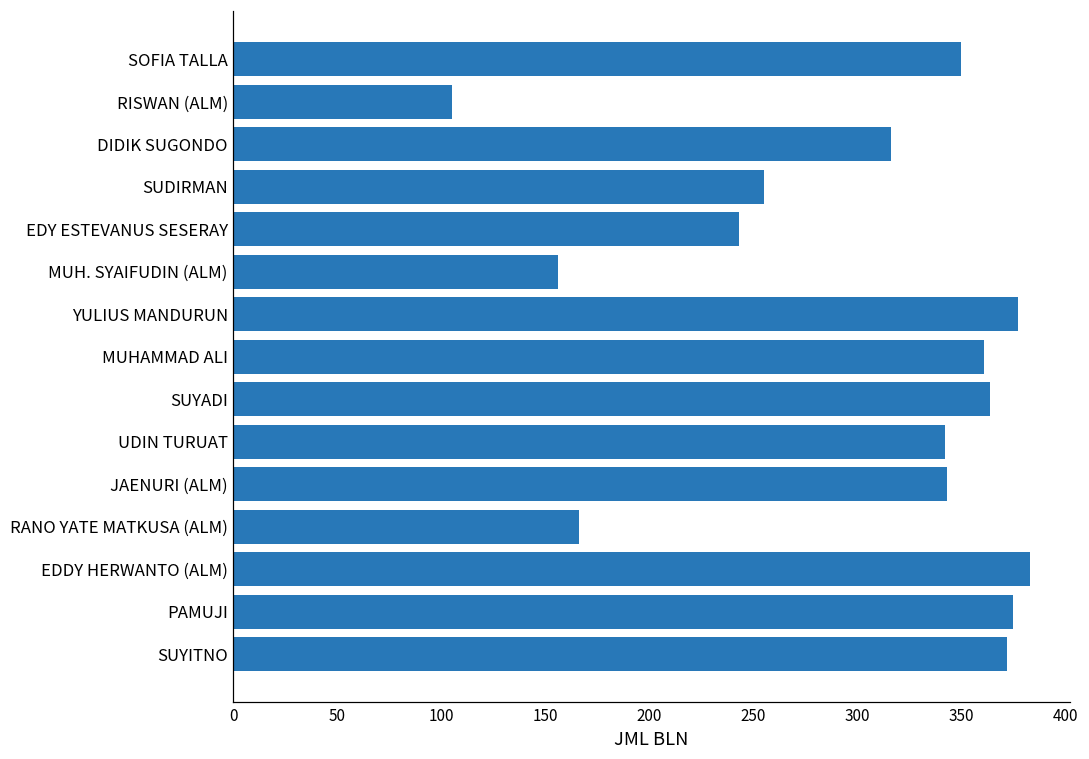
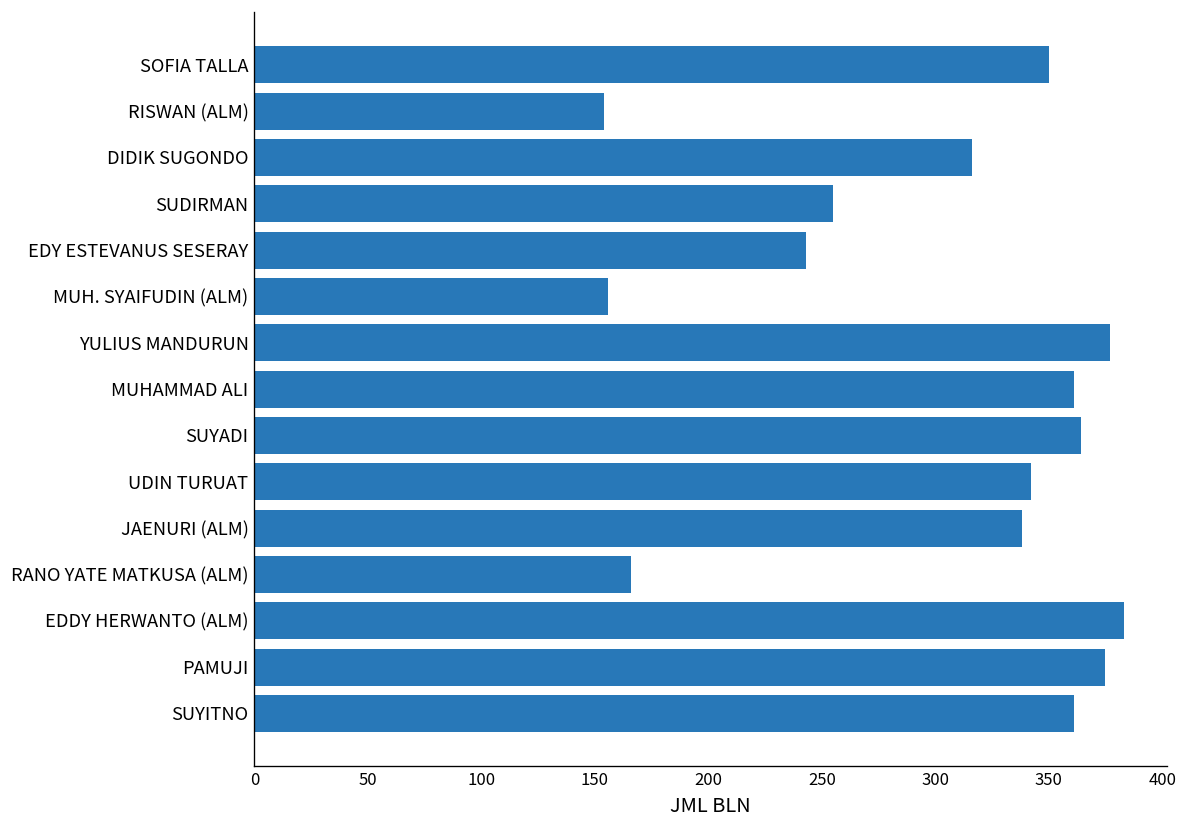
RISWAN (ALM): 105 -> 154
JAENURI (ALM): 343 -> 338
SUYITNO: 372 -> 361
